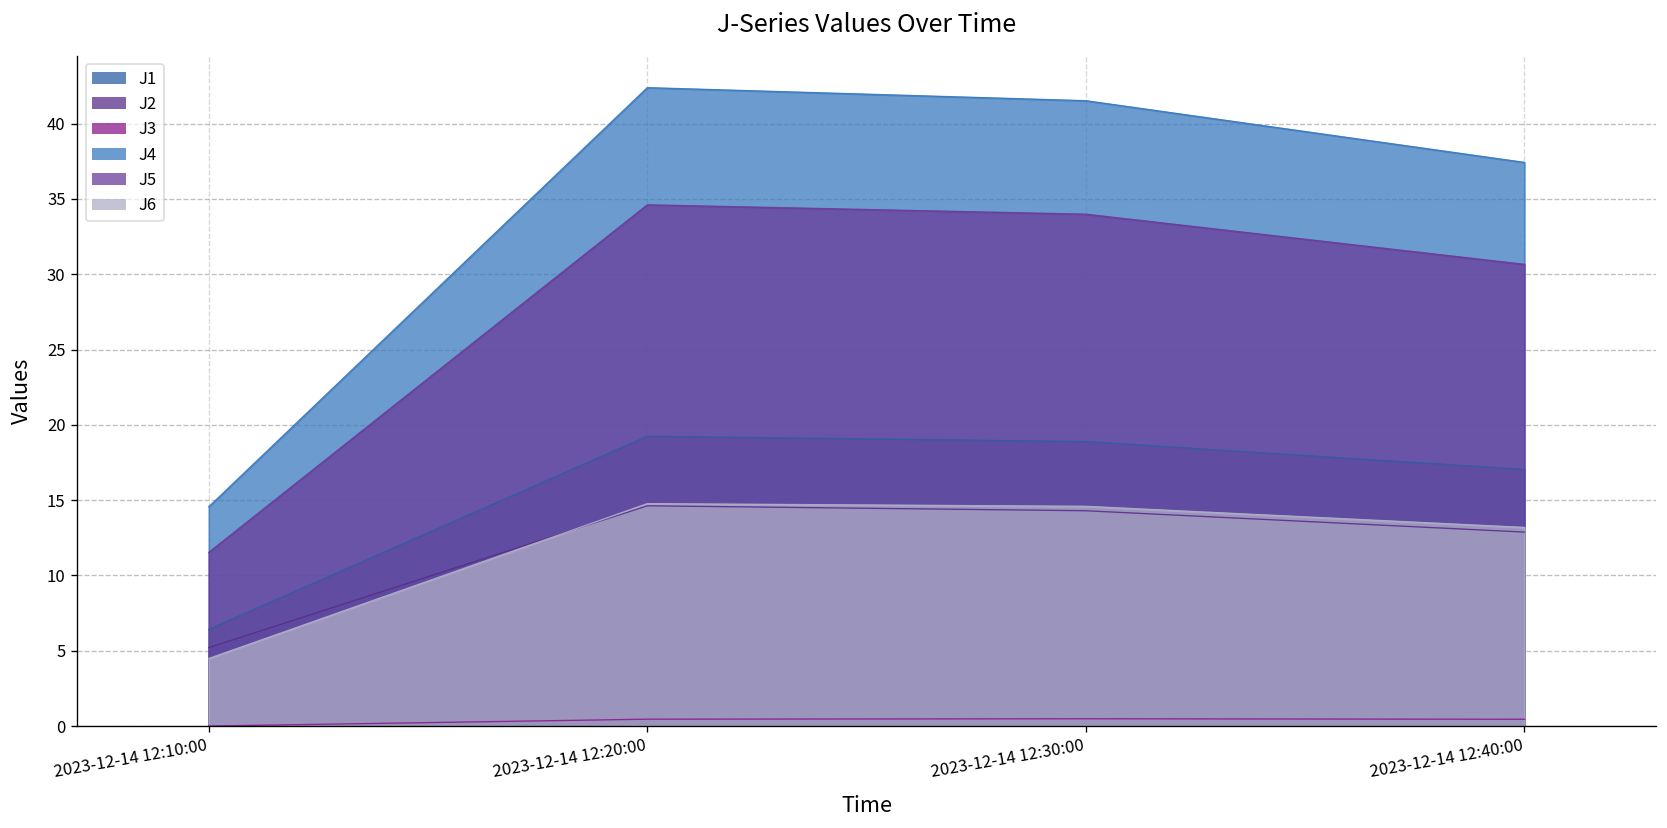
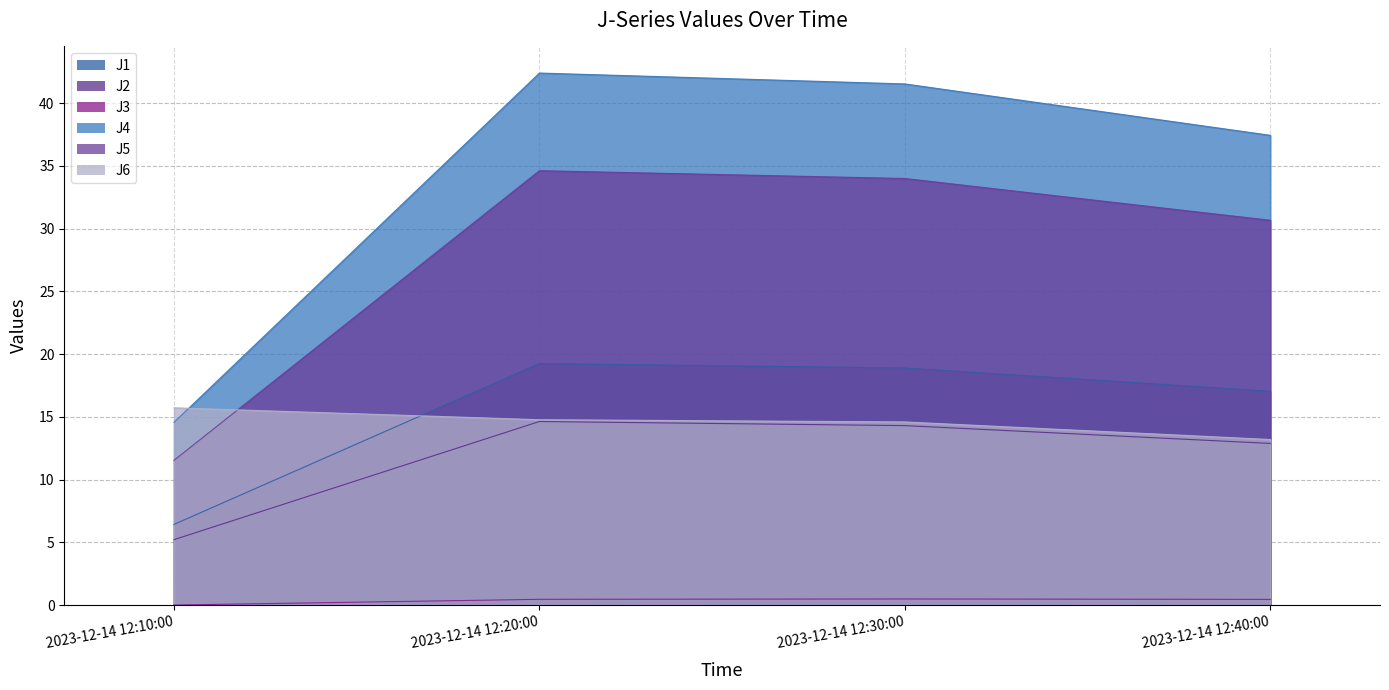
J6, 2023-12-14 12:10:00: 4.5 -> 15.7
